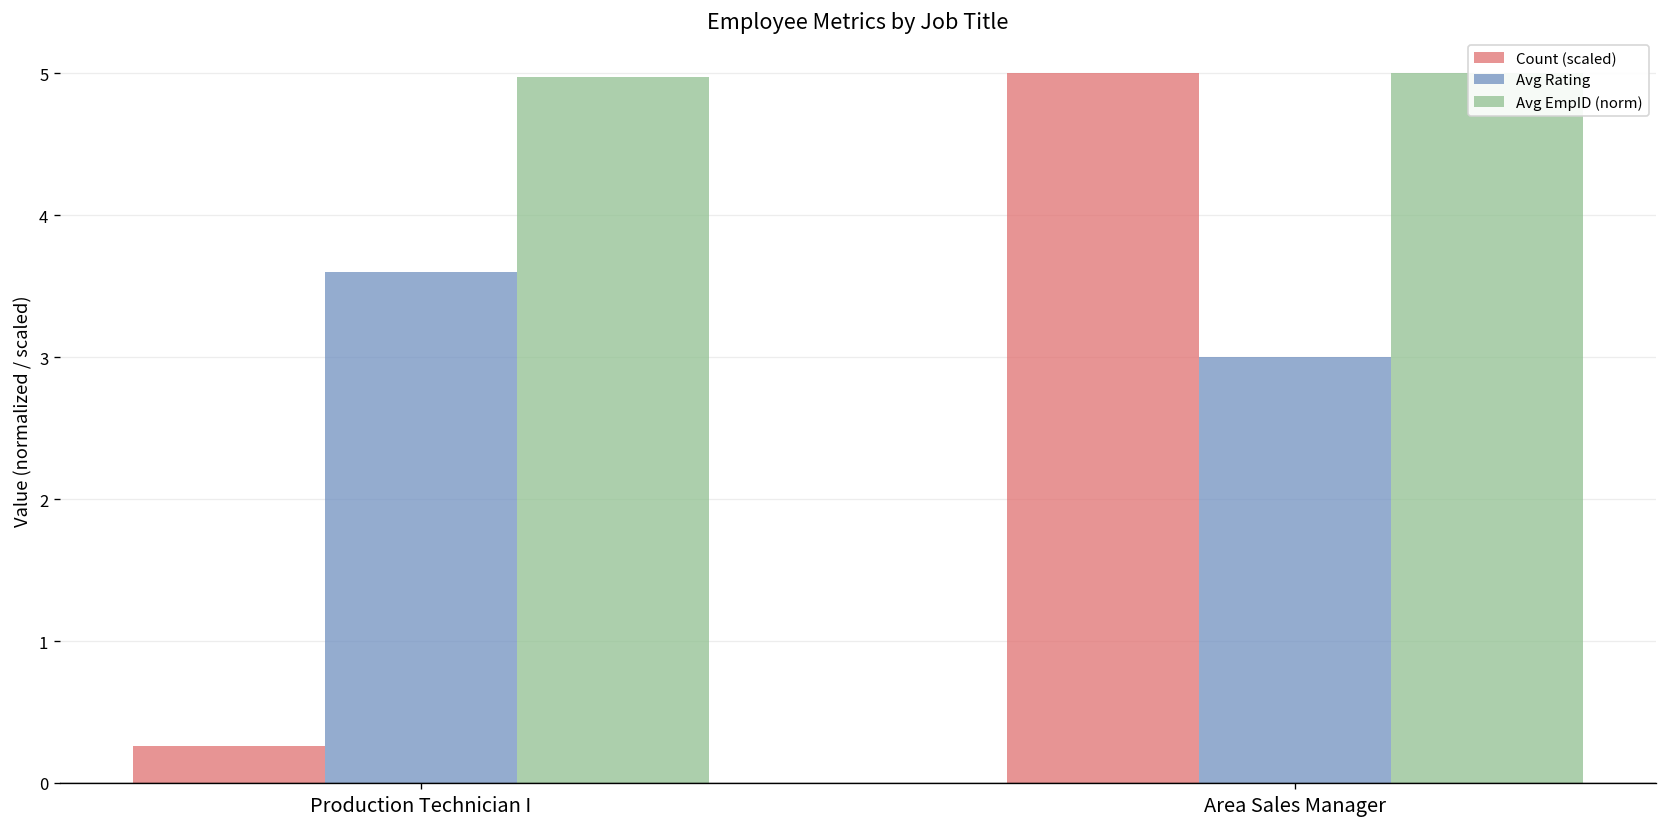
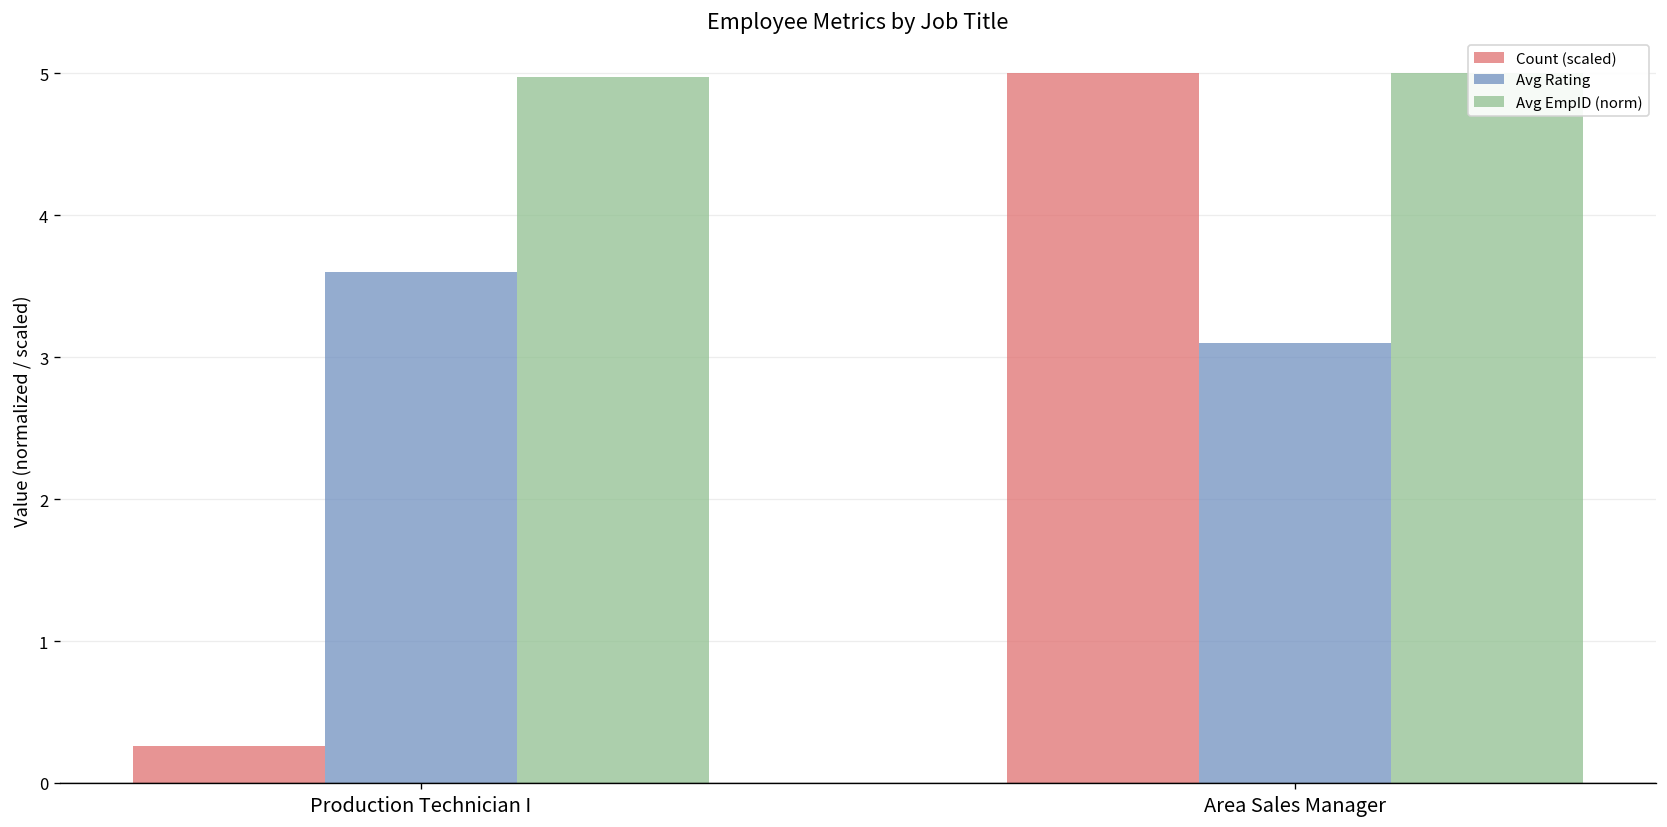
Avg Rating, Area Sales Manager: 3.0 -> 3.1
